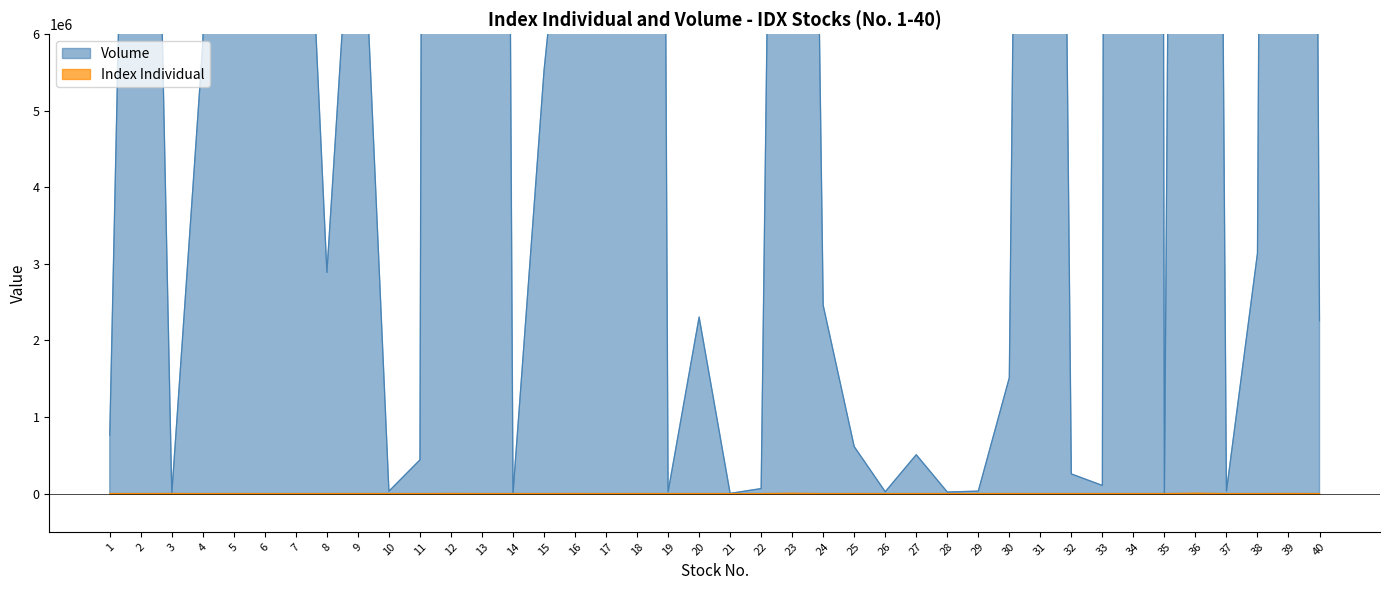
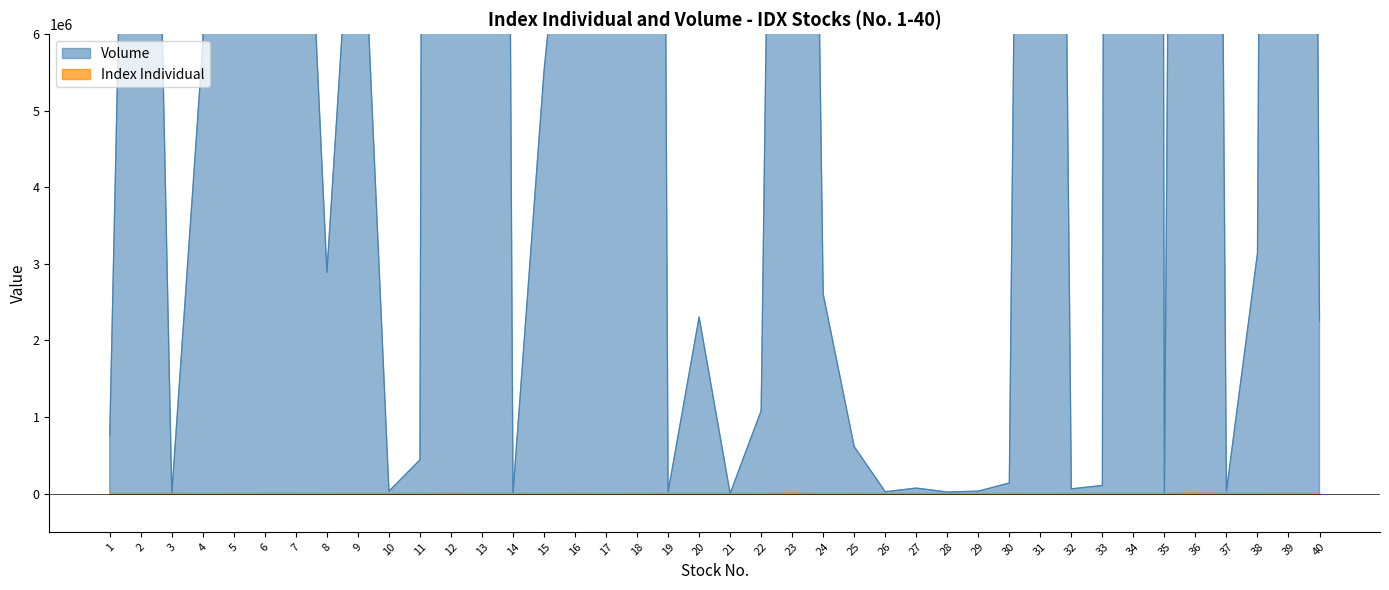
Volume, 22: 100000 -> 1100000
Volume, 24: 2500000 -> 2600000
Volume, 27: 500000 -> 100000
Volume, 30: 1500000 -> 100000
Volume, 32: 300000 -> 100000
